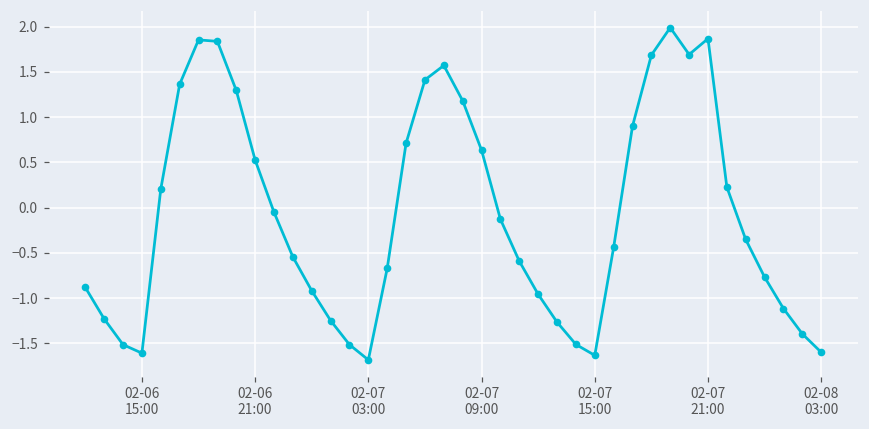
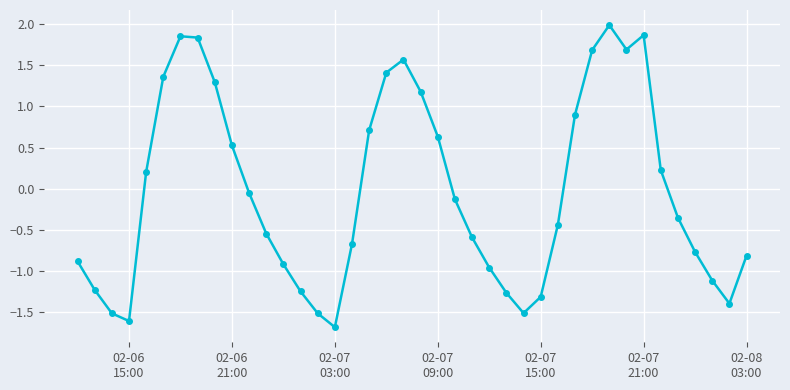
02-07 15:00: -1.6 -> -1.3
02-08 03:00: -1.6 -> -0.8
